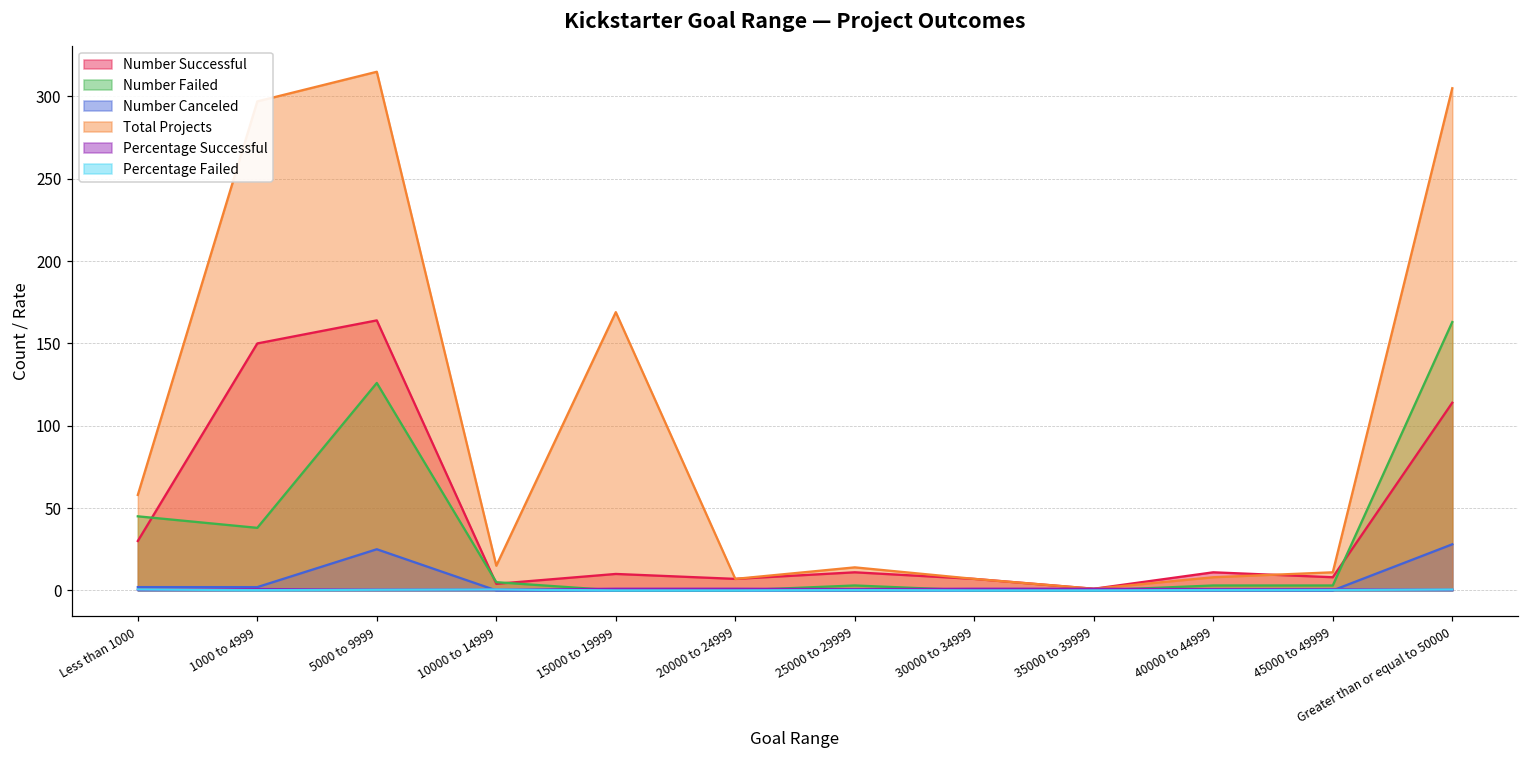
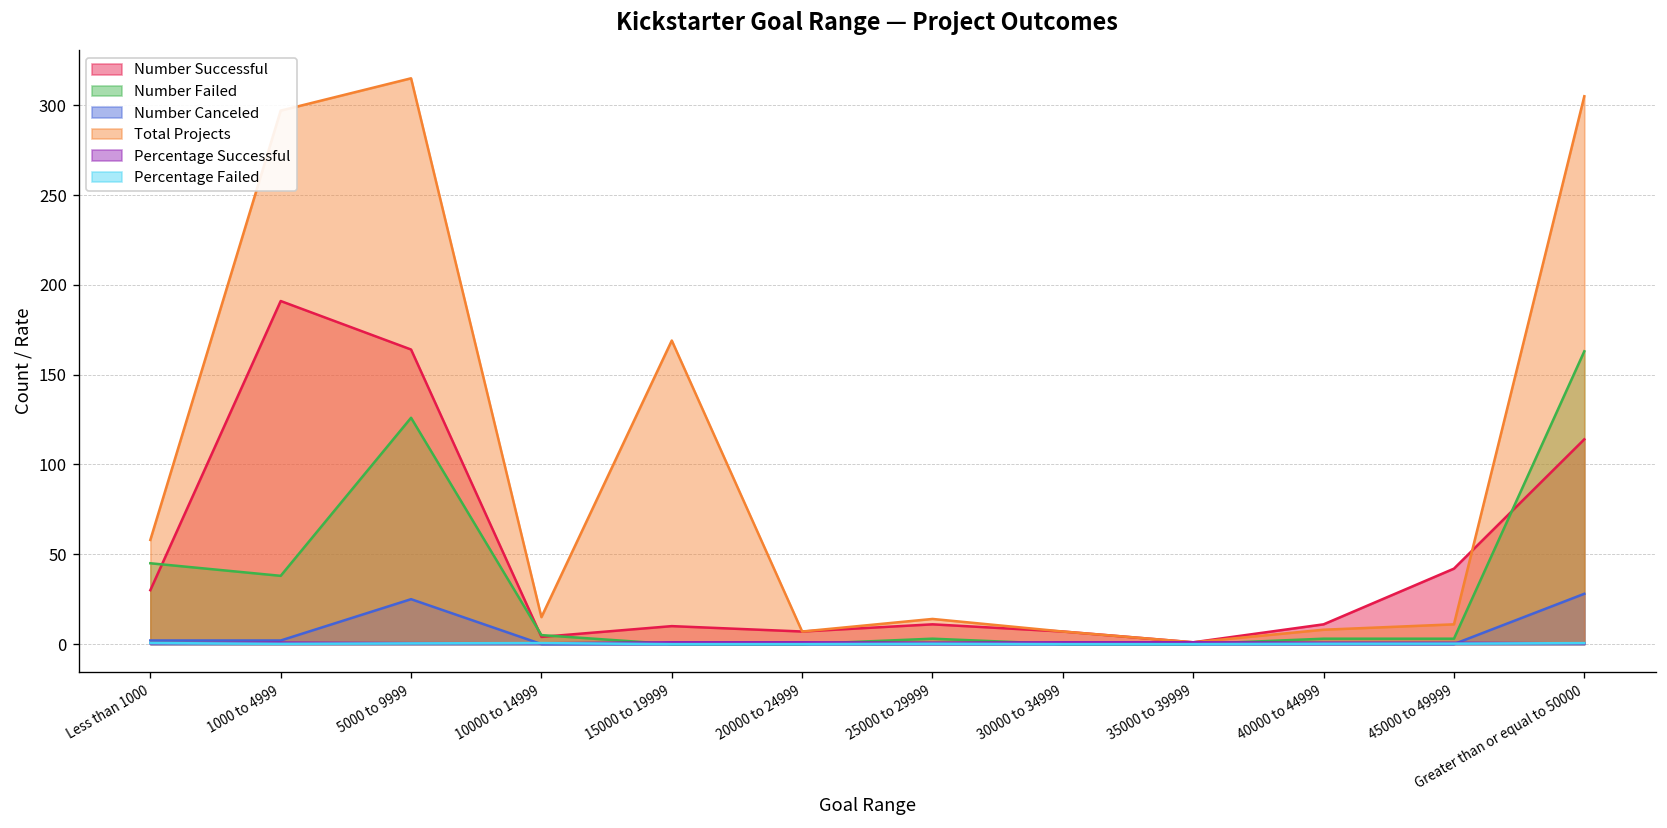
Number Successful, 1000 to 4999: 150 -> 191
Number Successful, 45000 to 49999: 8 -> 42
